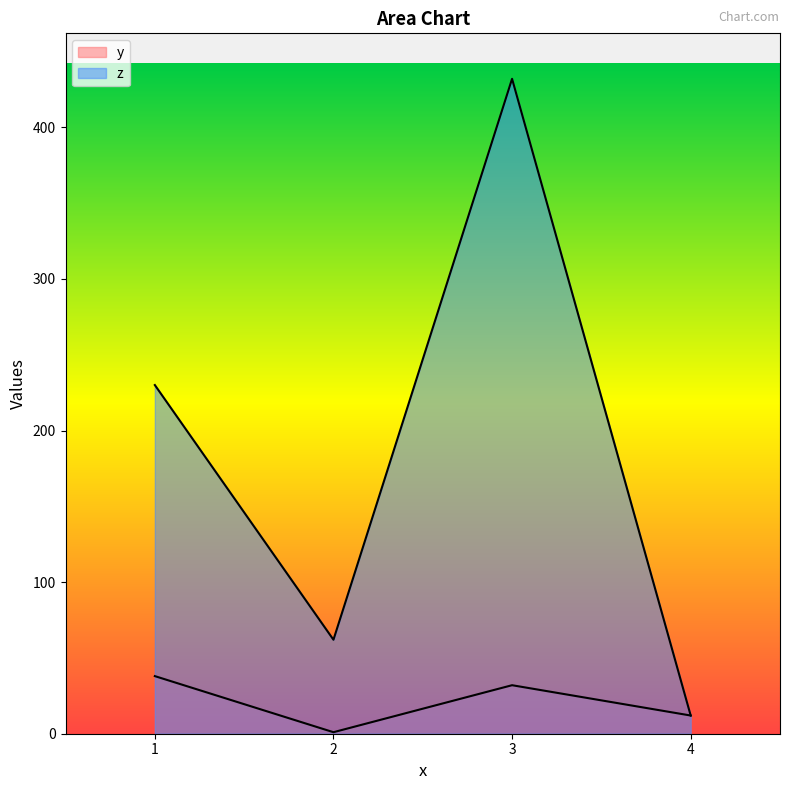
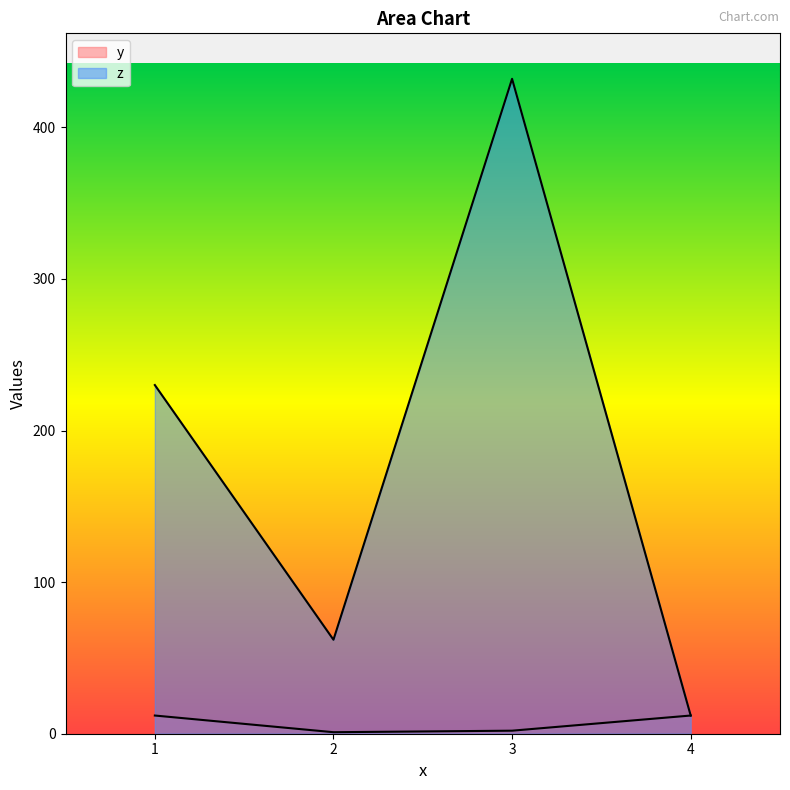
y, 1: 38 -> 12
y, 3: 32 -> 2
